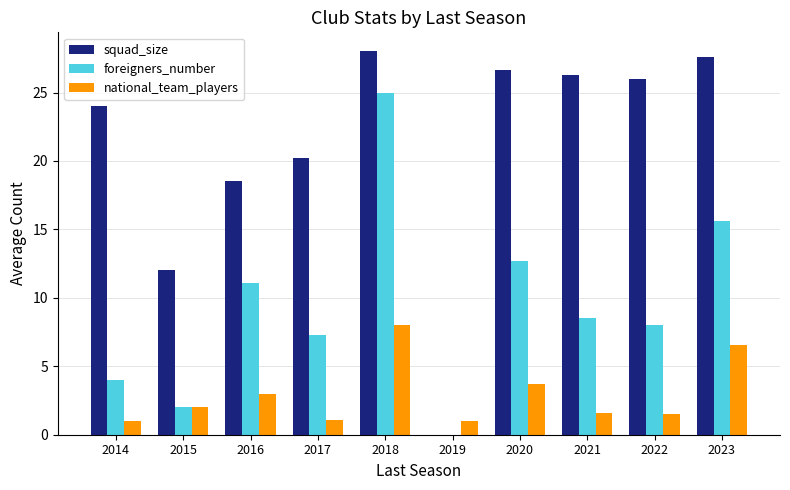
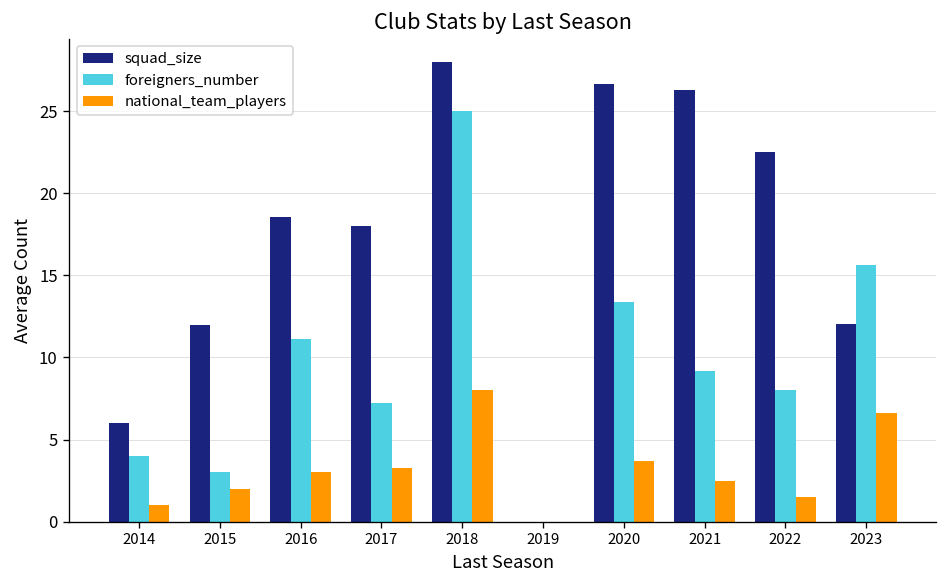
squad_size, 2014: 24 -> 6
foreigners_number, 2015: 2 -> 3
squad_size, 2017: 20.3 -> 18.0
national_team_players, 2017: 1.1 -> 3.3
national_team_players, 2019: 1 -> 0
foreigners_number, 2020: 12.7 -> 13.4
foreigners_number, 2021: 8.5 -> 9.2
national_team_players, 2021: 1.6 -> 2.5
squad_size, 2022: 26.0 -> 22.5
squad_size, 2023: 27.6 -> 12.1
